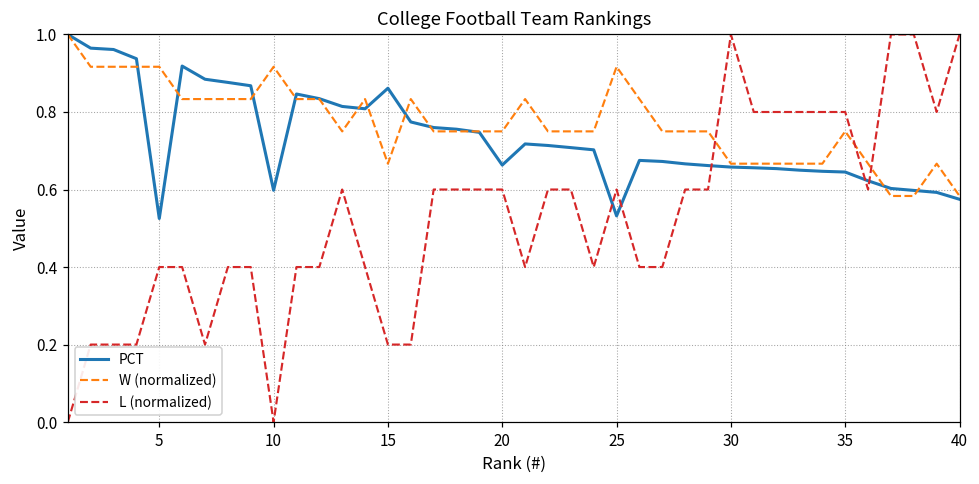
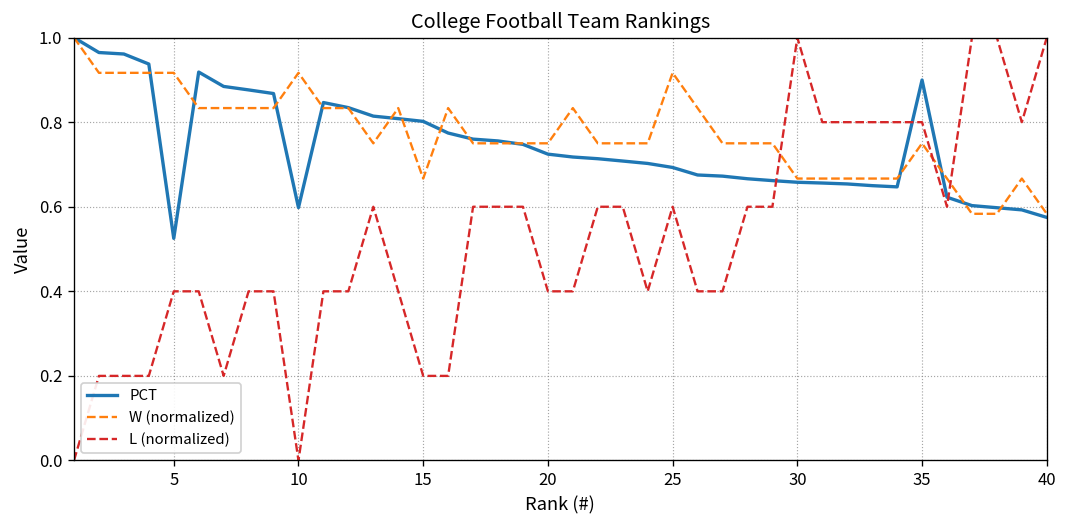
PCT, 15: 0.86 -> 0.80
PCT, 20: 0.66 -> 0.72
L (normalized), 20: 0.60 -> 0.40
PCT, 25: 0.53 -> 0.69
PCT, 35: 0.65 -> 0.90
